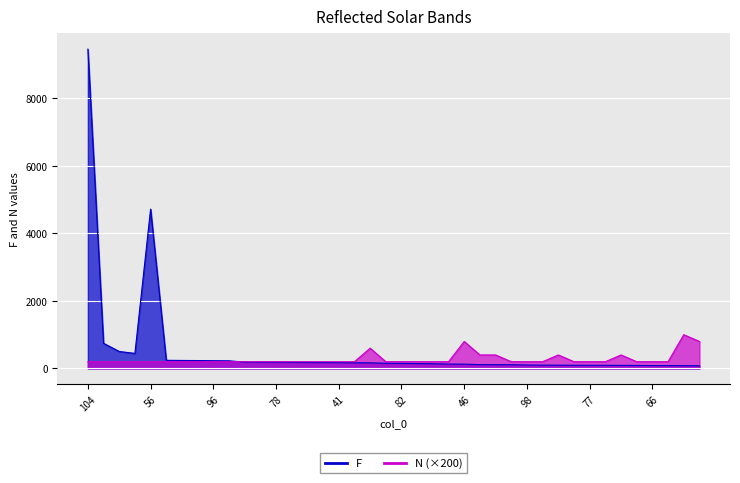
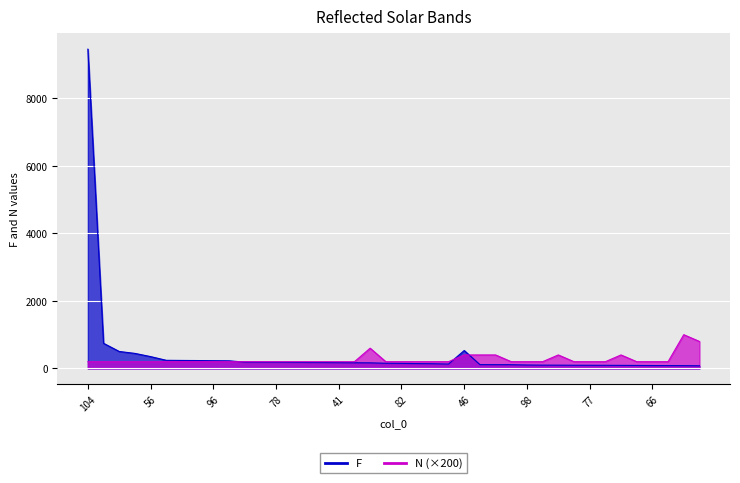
F, 56: 4700 -> 400
F, 46: 100 -> 500
N (×200), 46: 800 -> 400
